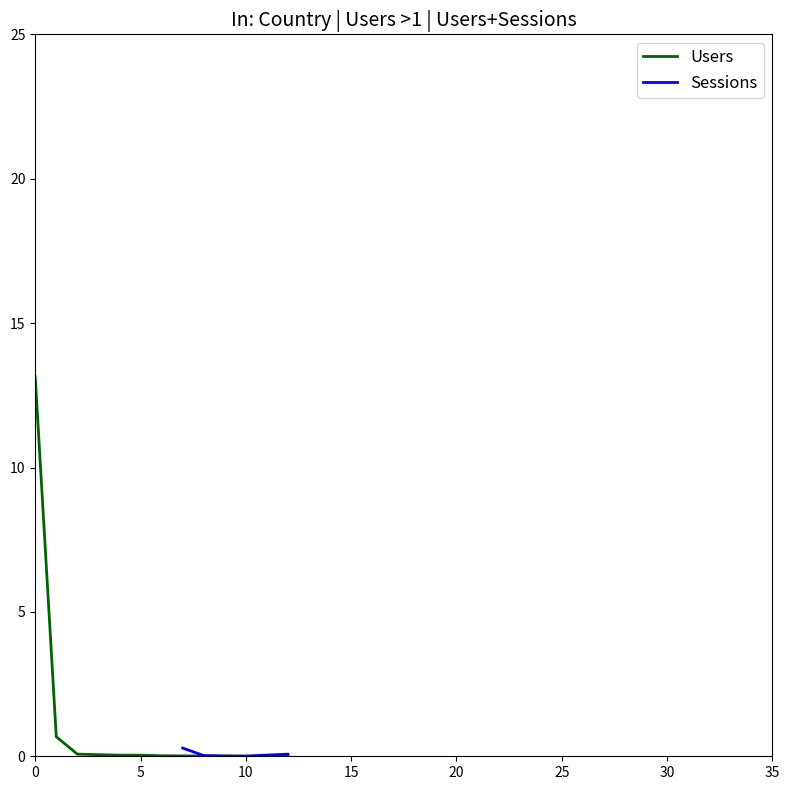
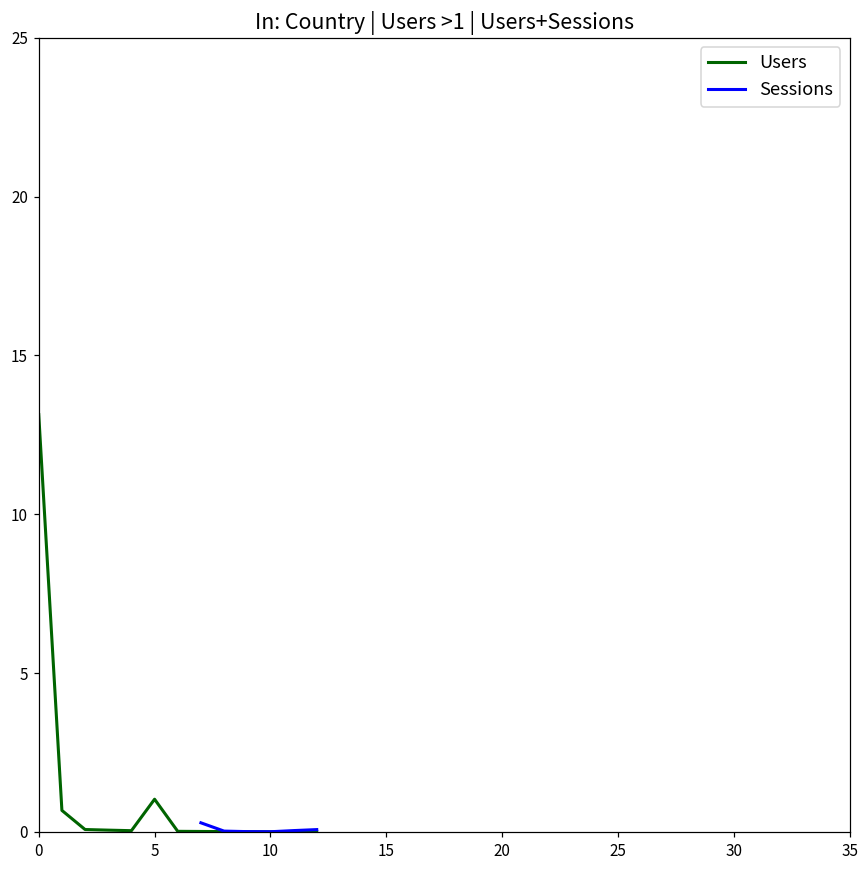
Users, 5: 0.0 -> 1.0
